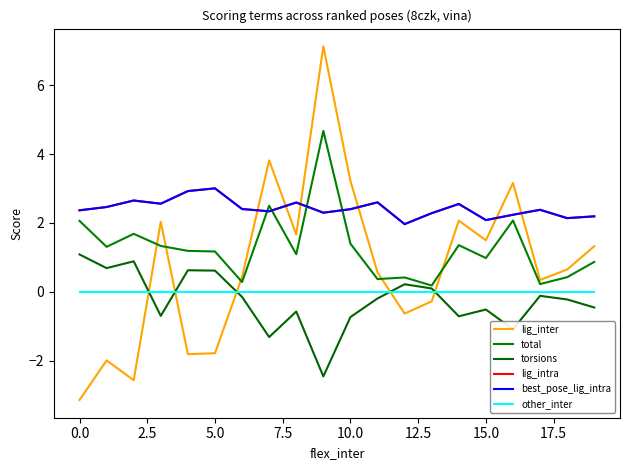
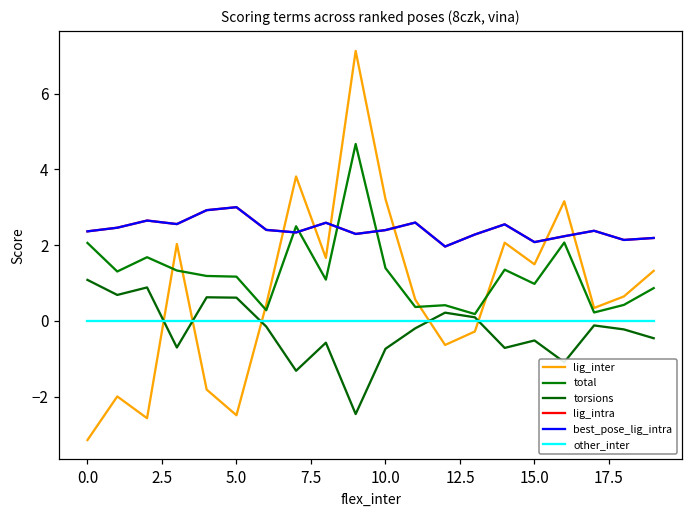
lig_inter, 5.0: -1.8 -> -2.5
